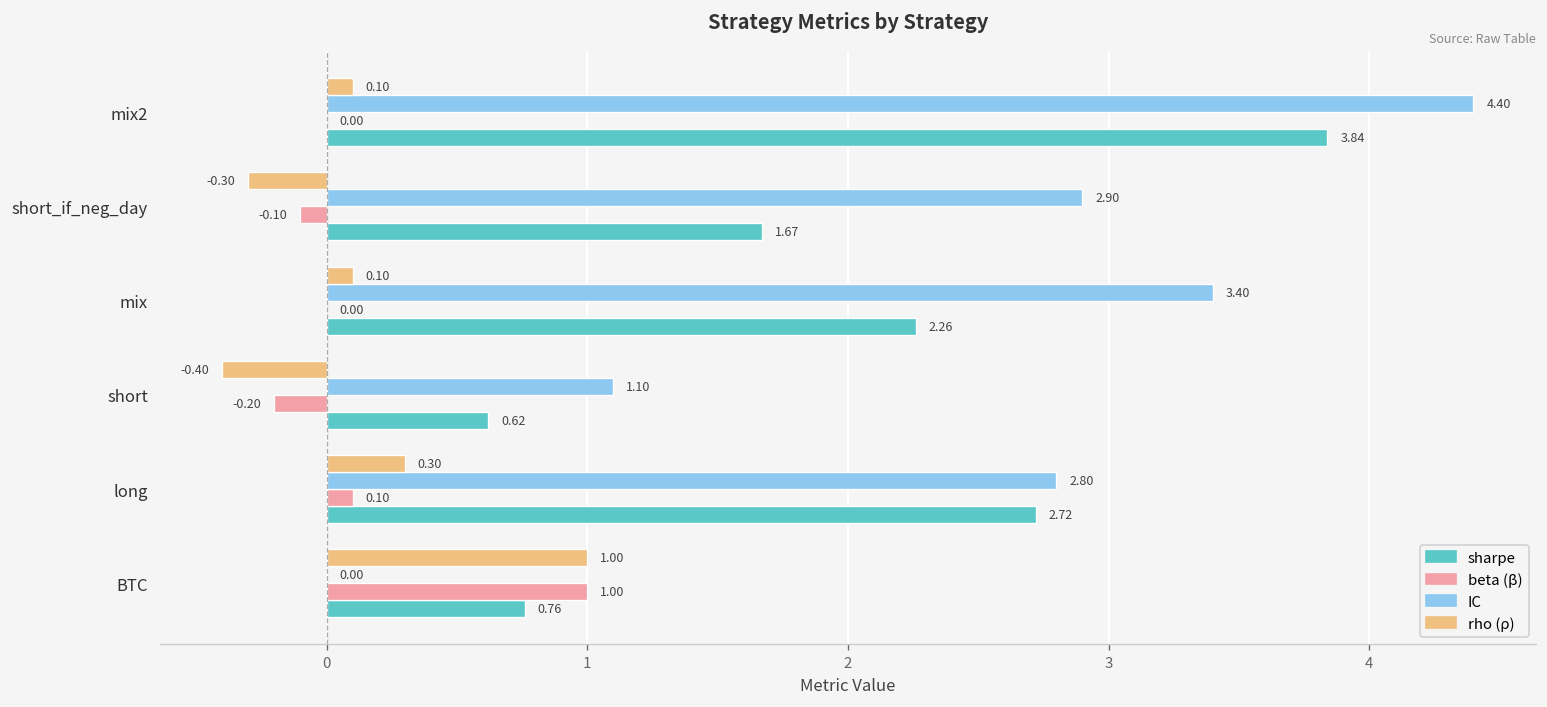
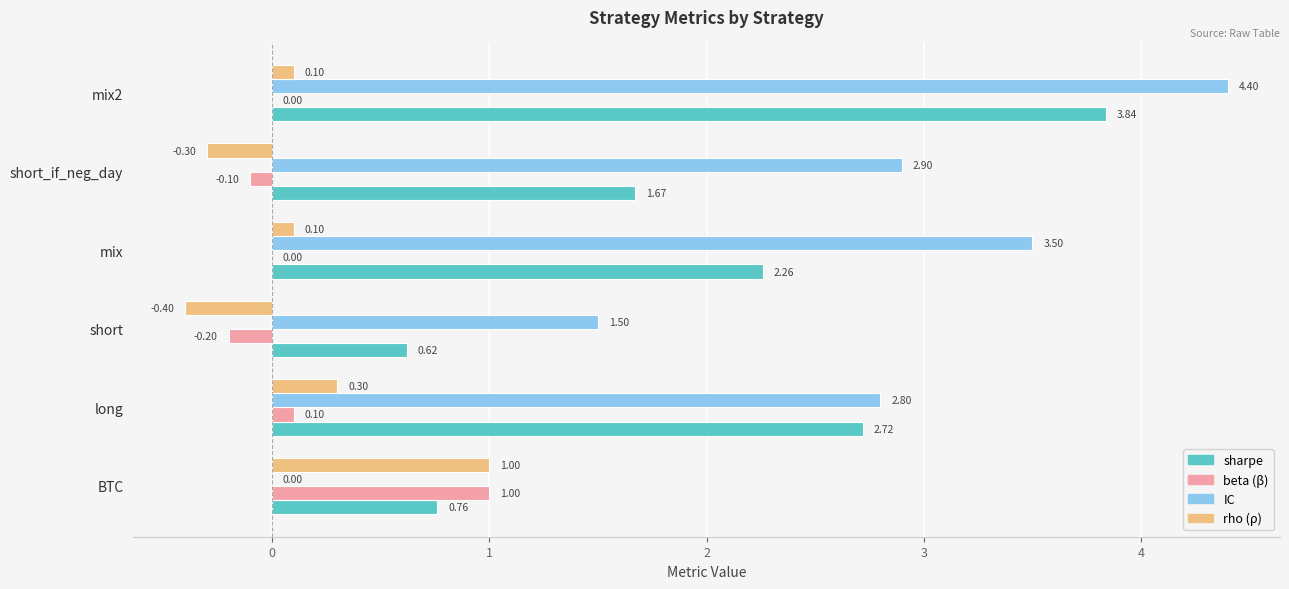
IC, mix: 3.40 -> 3.50
IC, short: 1.10 -> 1.50
